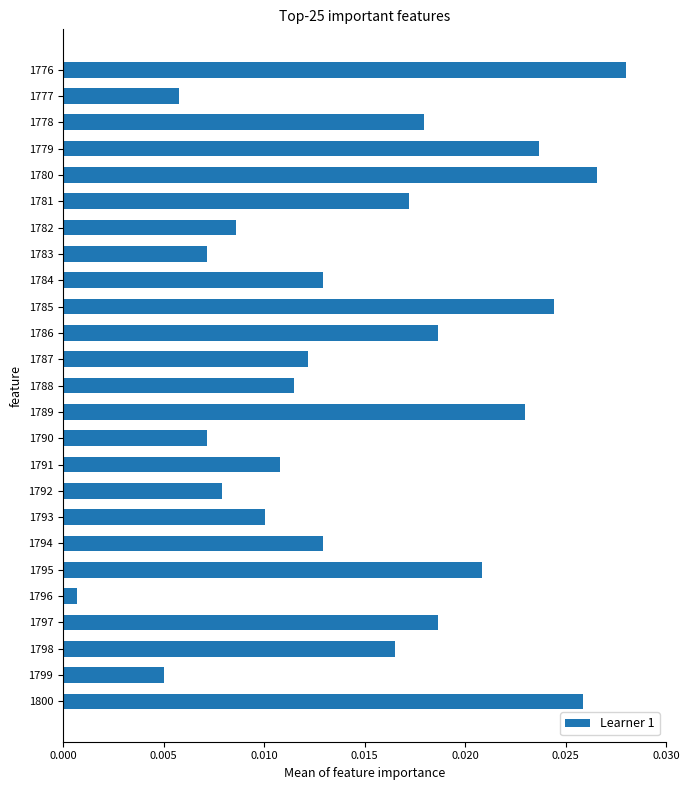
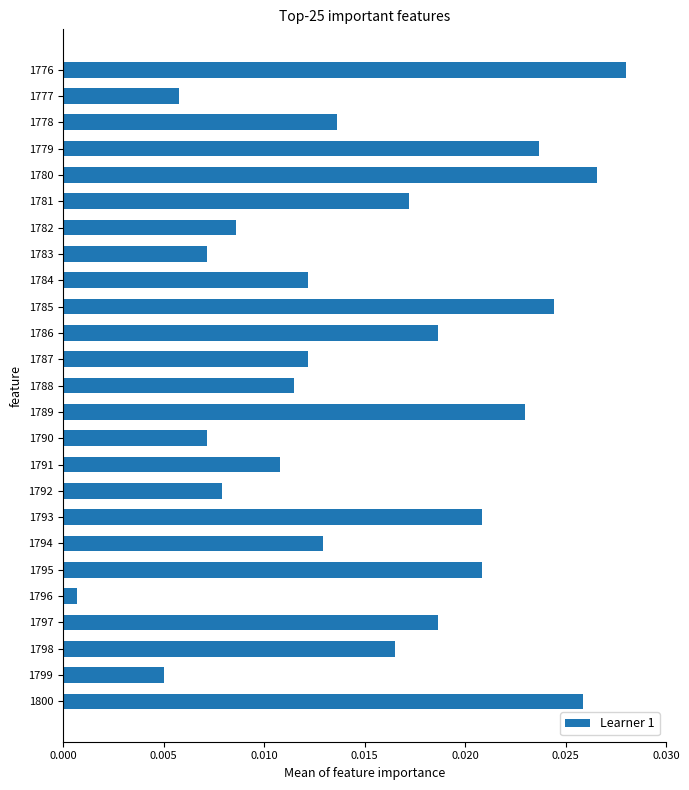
1778: 0.0179 -> 0.0136
1784: 0.0129 -> 0.0122
1793: 0.0101 -> 0.0208
